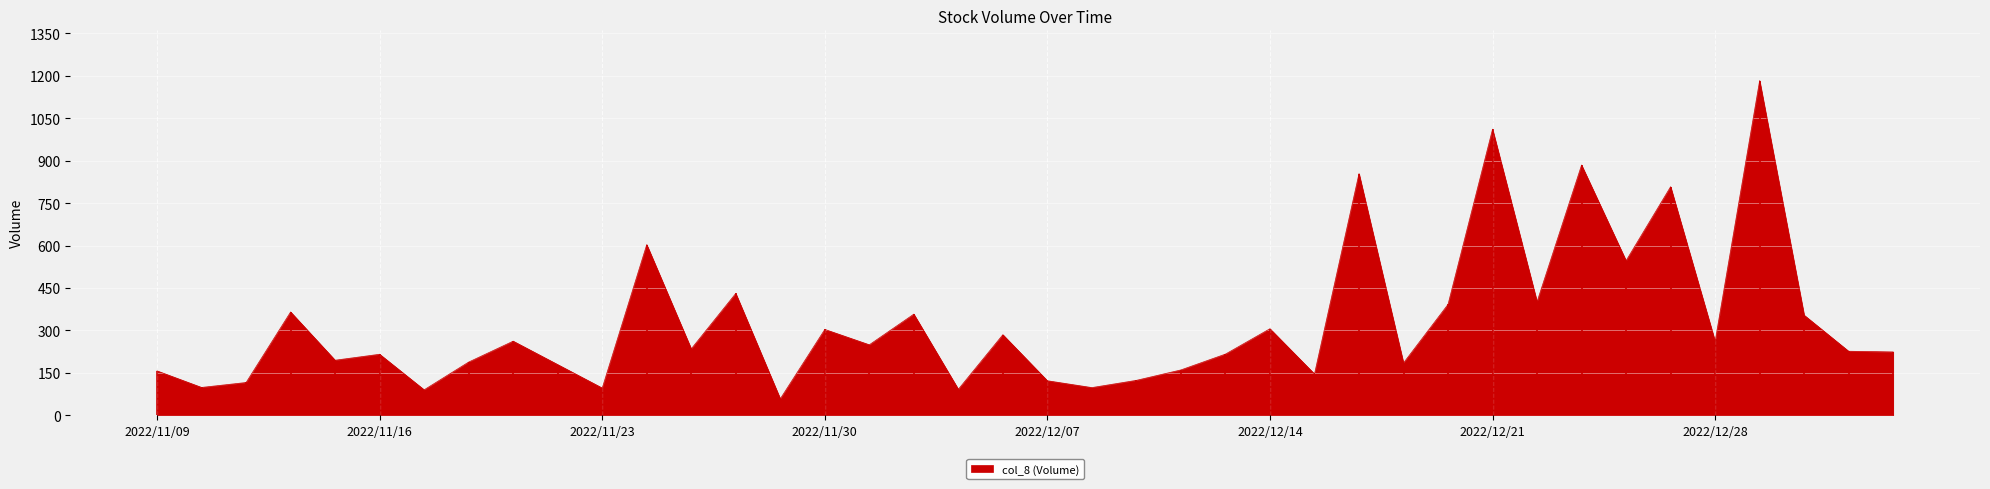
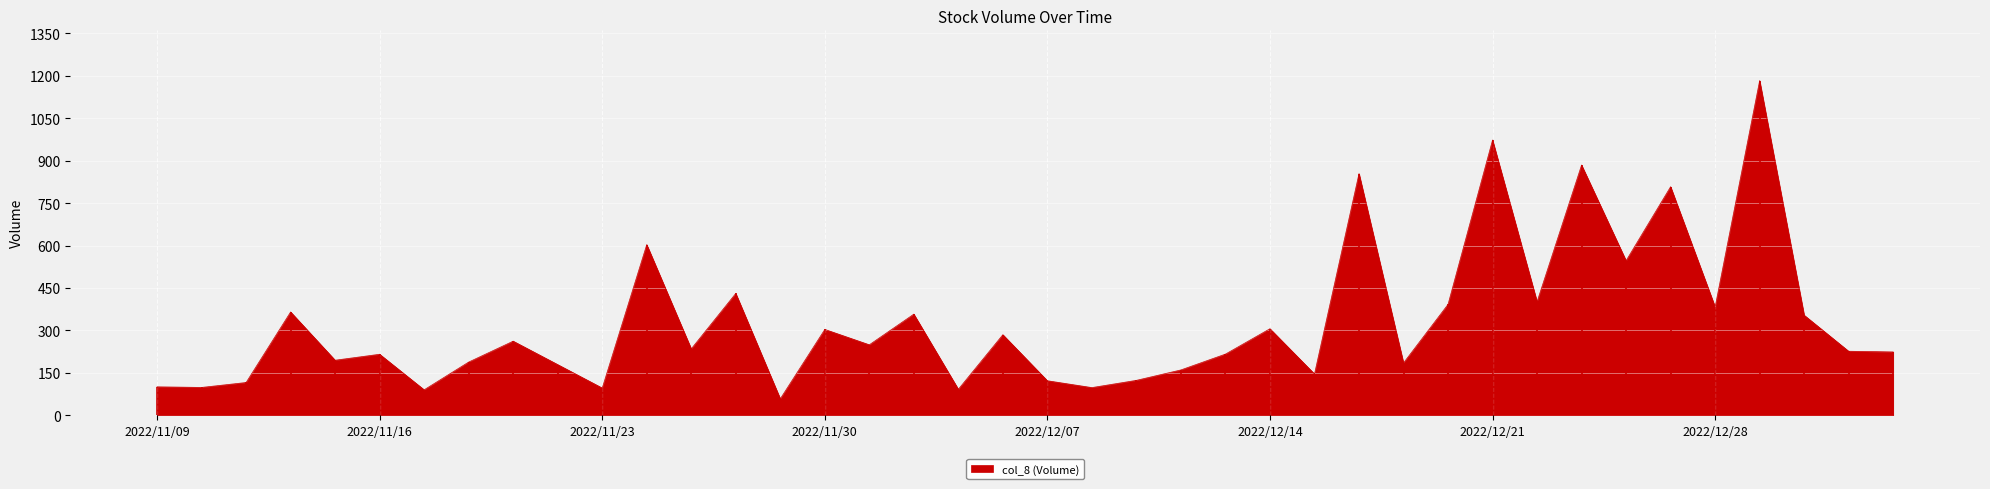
2022/11/09: 160 -> 100
2022/12/21: 1010 -> 970
2022/12/28: 260 -> 380
